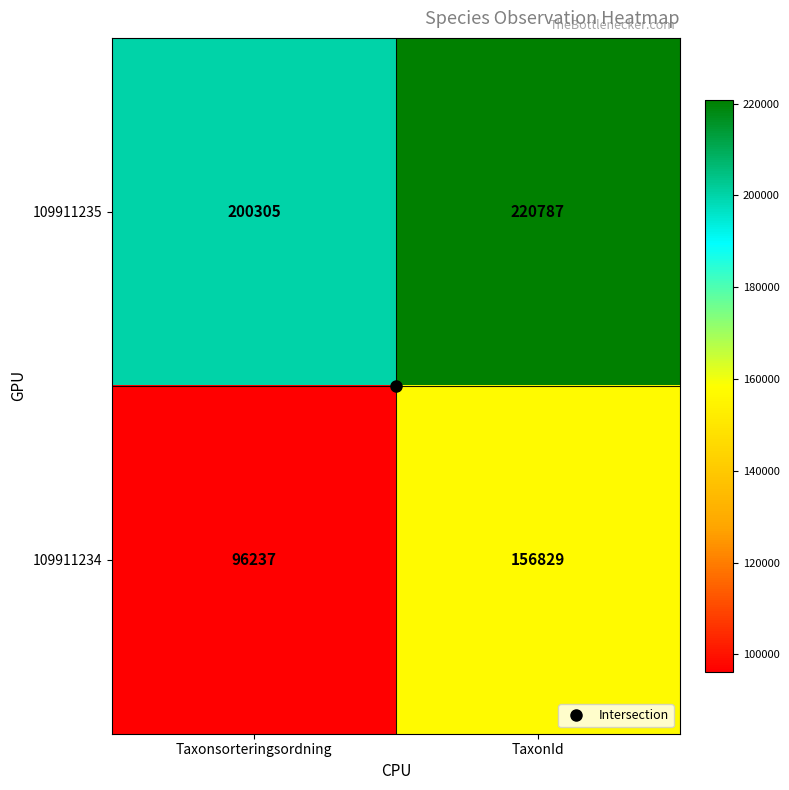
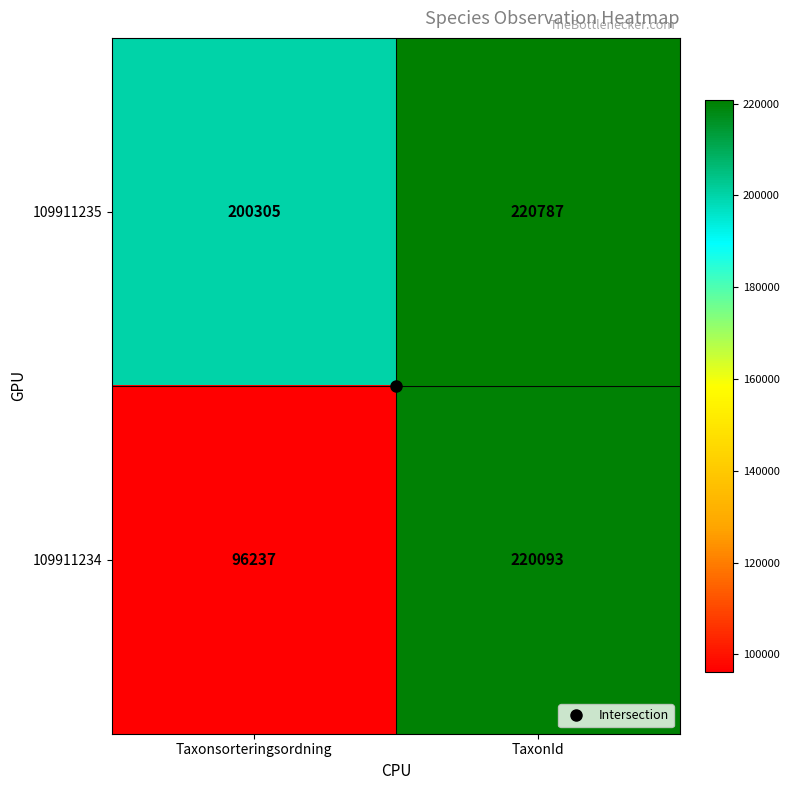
109911234, TaxonId: 156829 -> 220093
